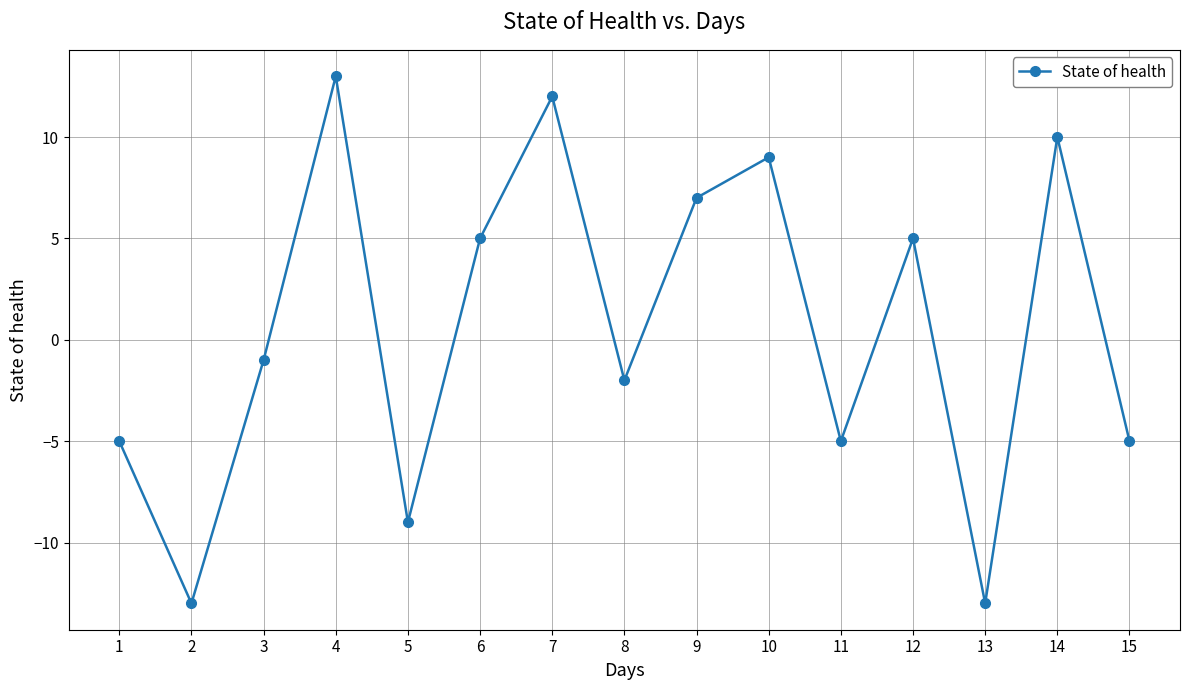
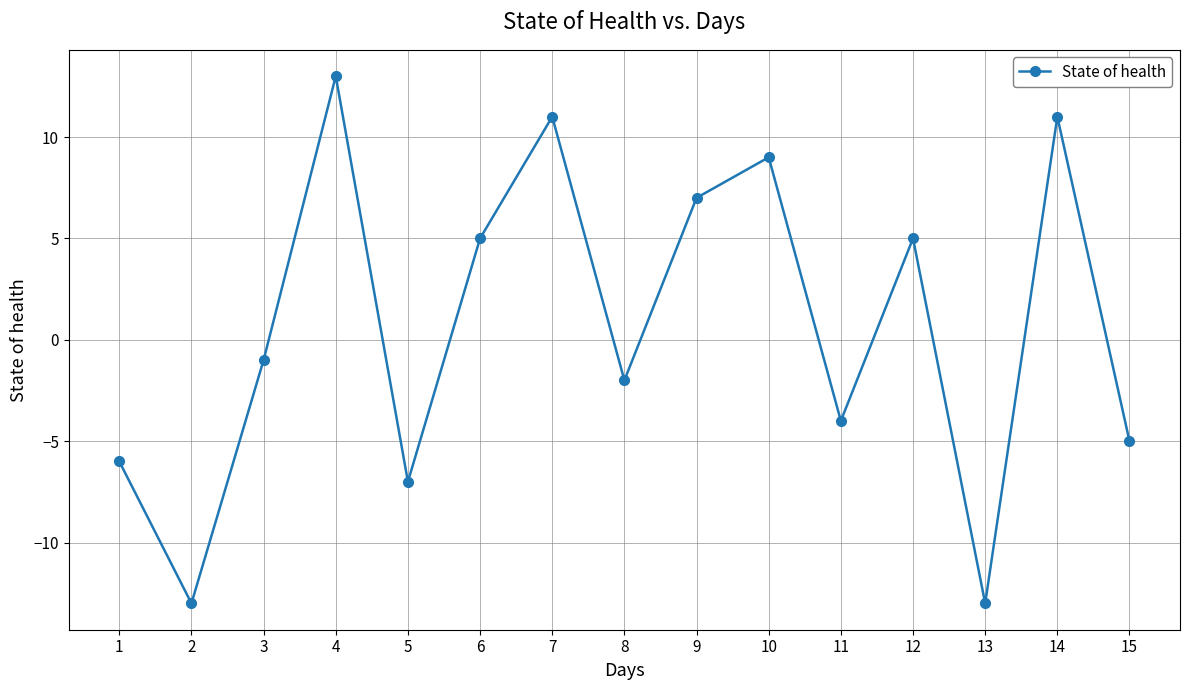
1: -5 -> -6
5: -9 -> -7
7: 12 -> 11
11: -5 -> -4
14: 10 -> 11
